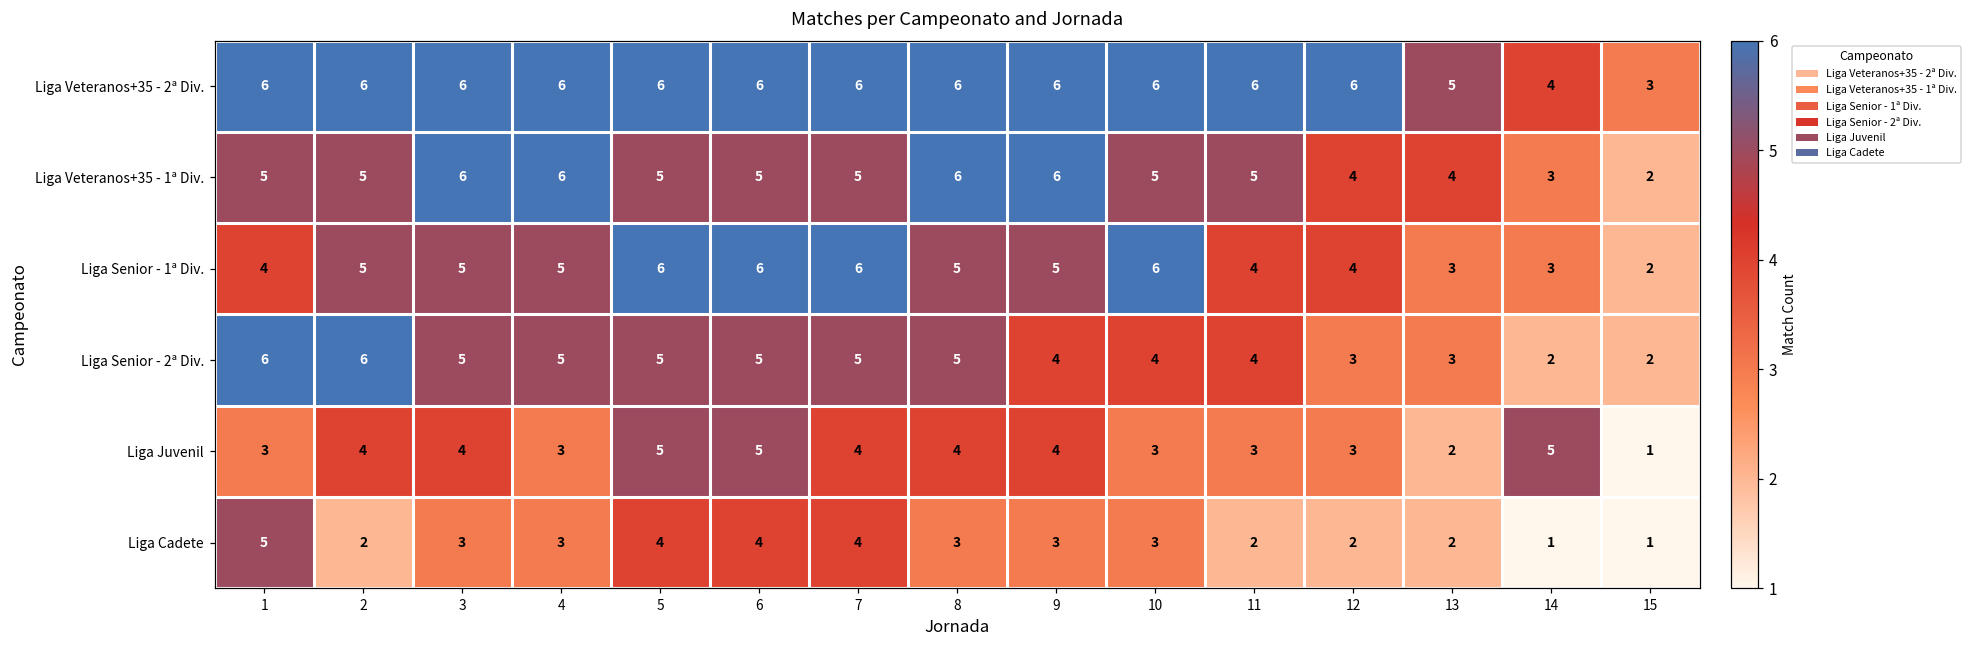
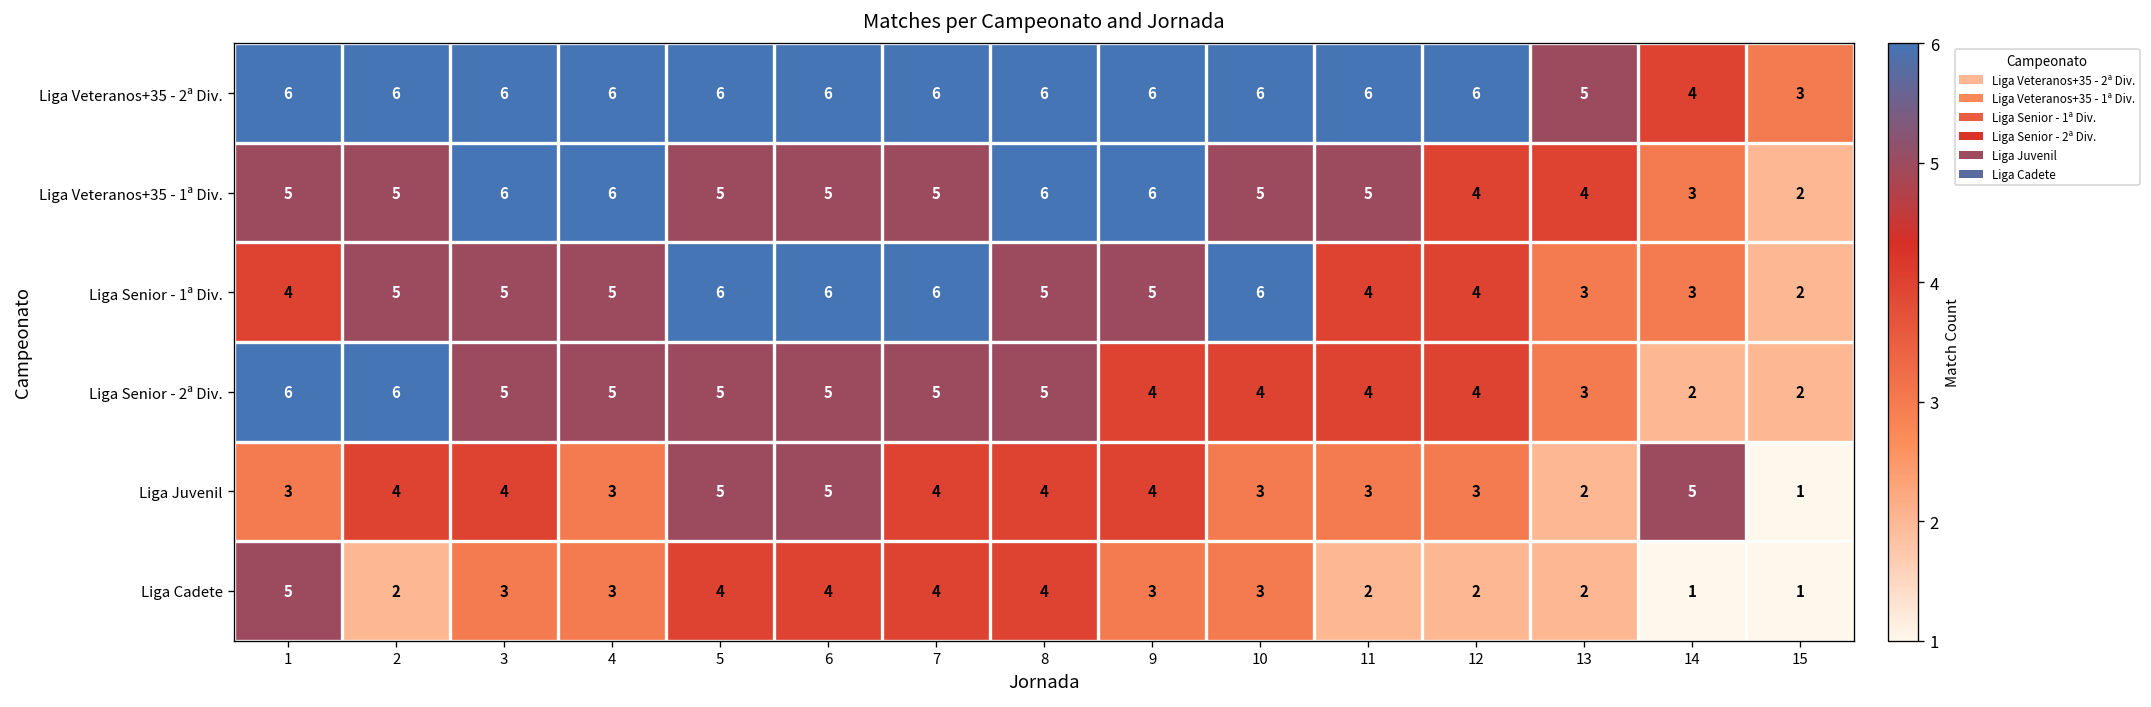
Liga Senior - 2ª Div., 12: 3 -> 4
Liga Cadete, 8: 3 -> 4
